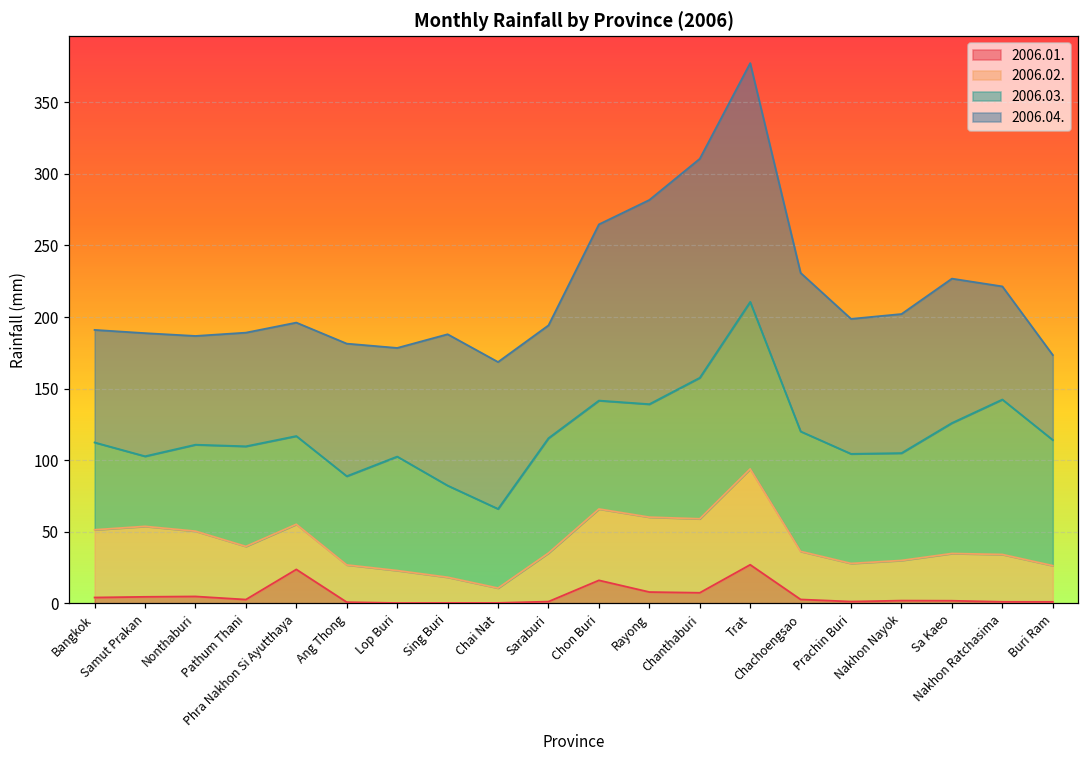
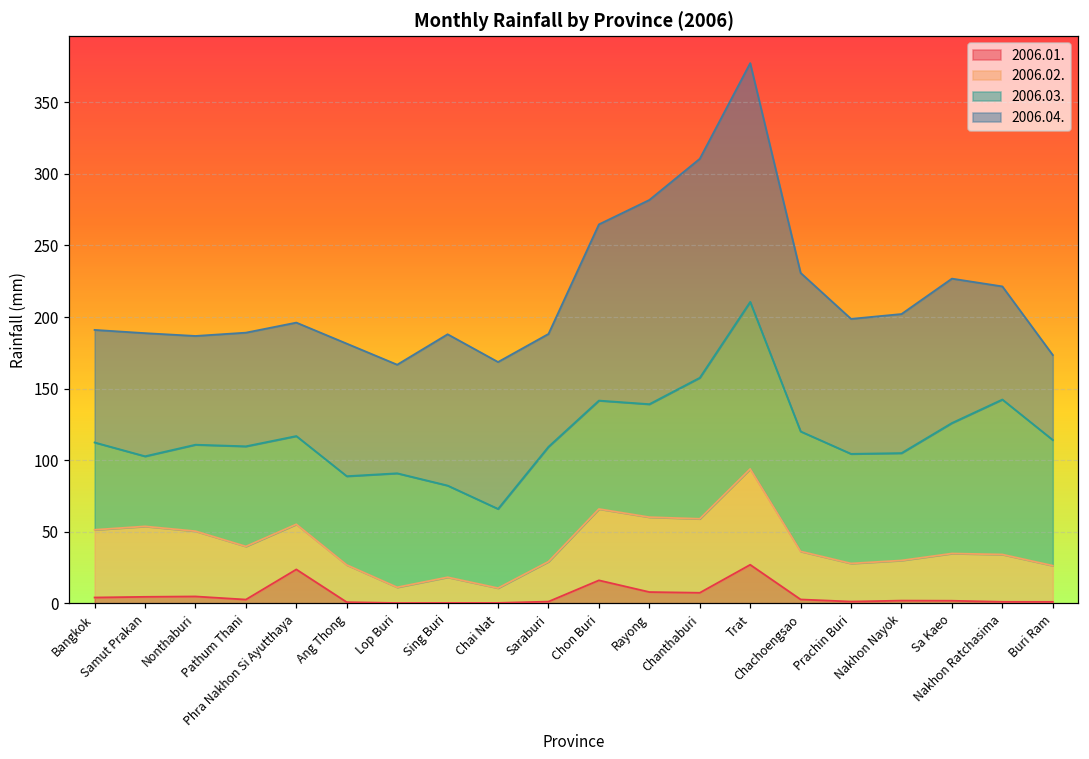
2006.02., Lop Buri: 23 -> 11
2006.02., Saraburi: 34 -> 28
